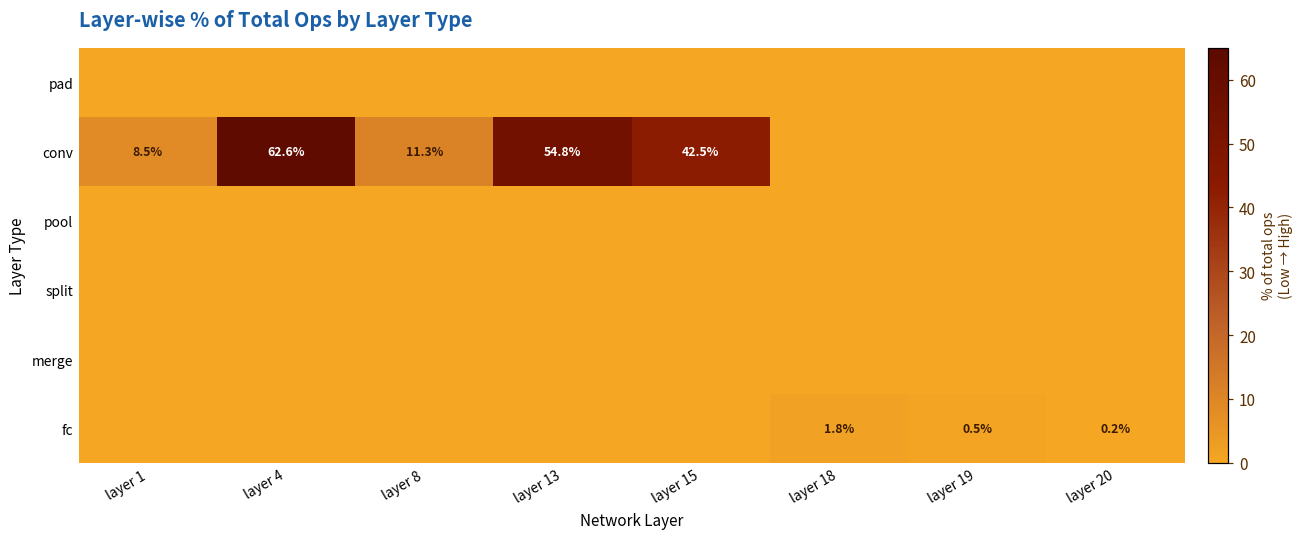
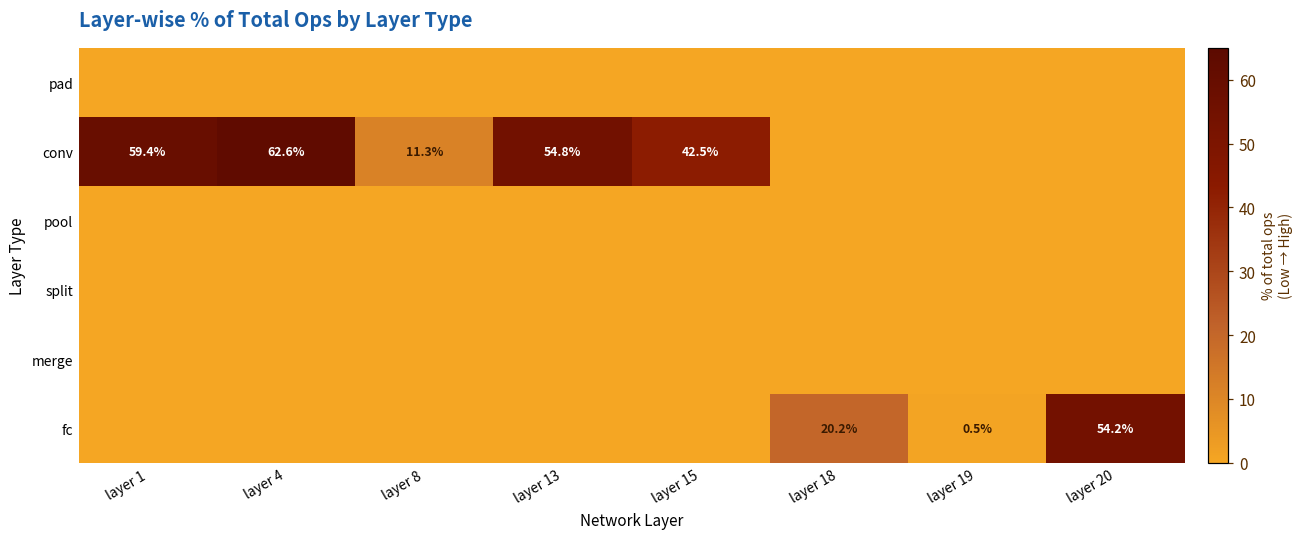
conv, layer 1: 8.5% -> 59.4%
fc, layer 18: 1.8% -> 20.2%
fc, layer 20: 0.2% -> 54.2%
